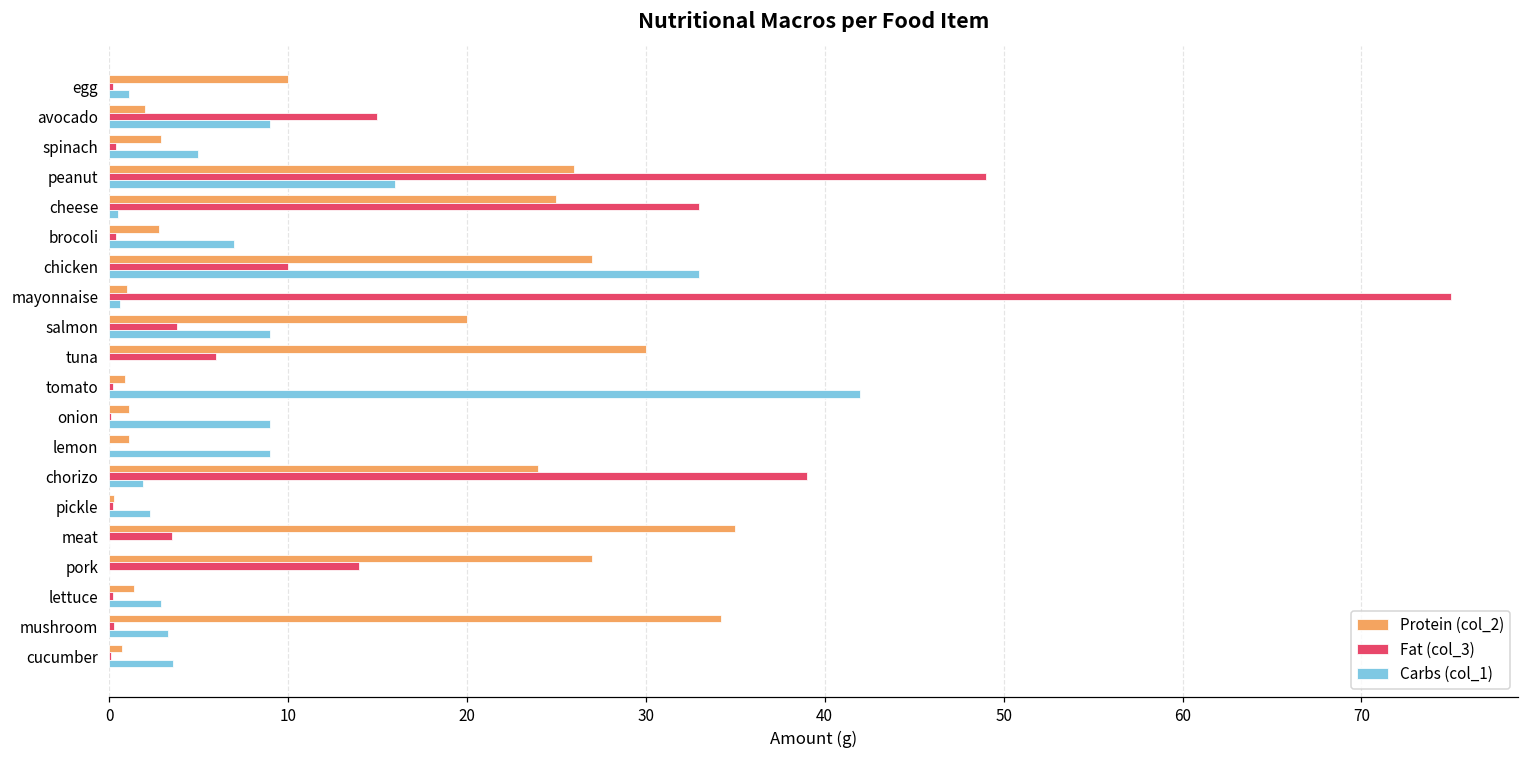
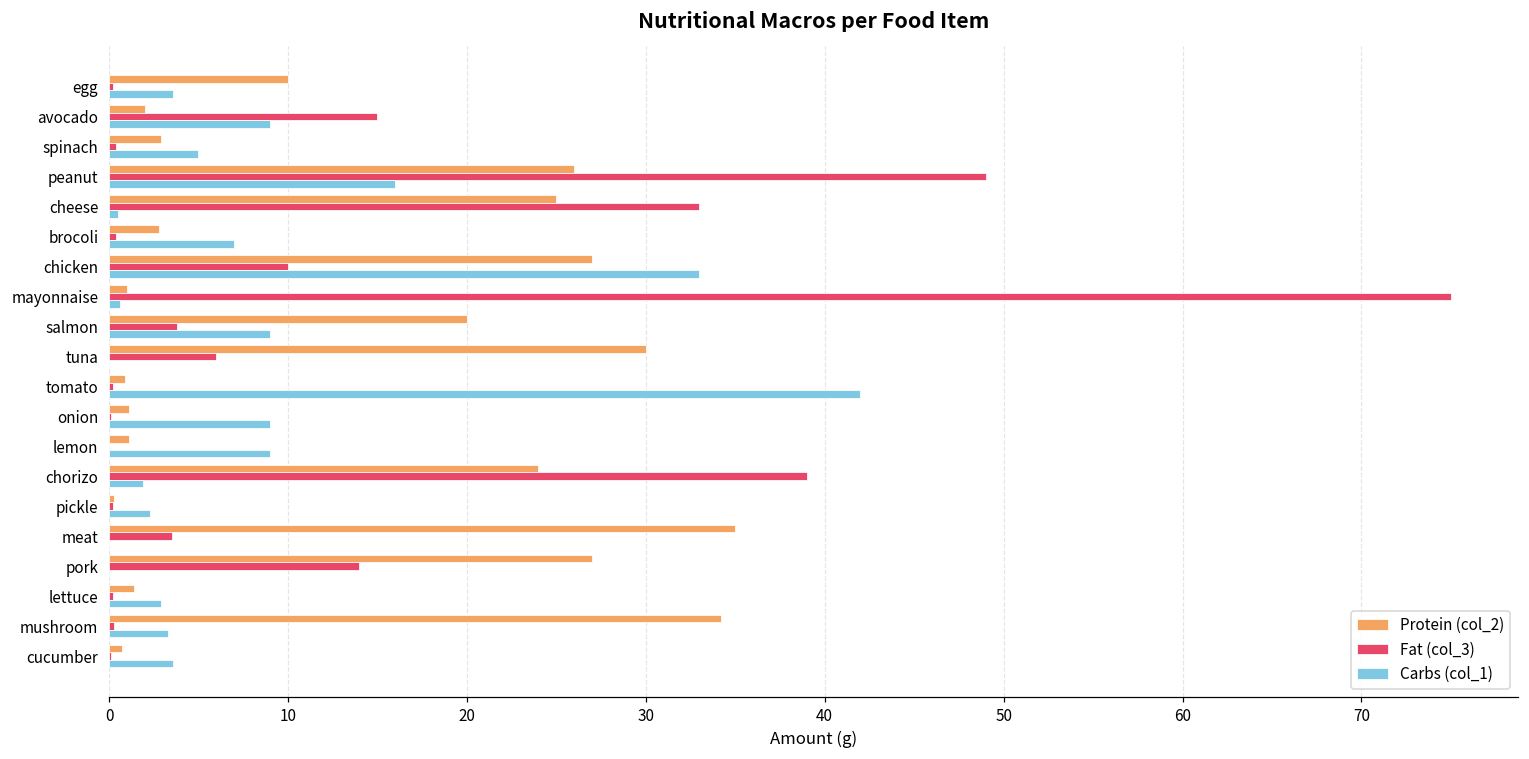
Carbs (col_1), egg: 1.1 -> 3.6
